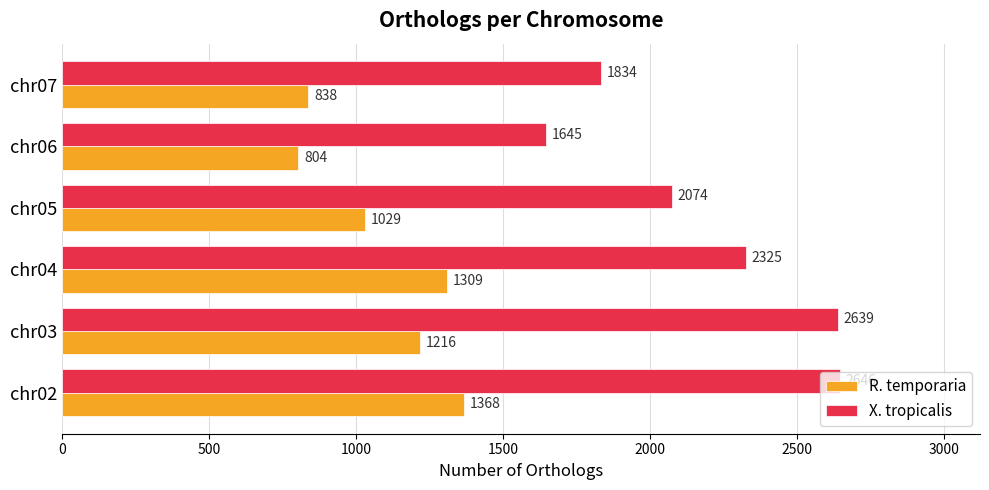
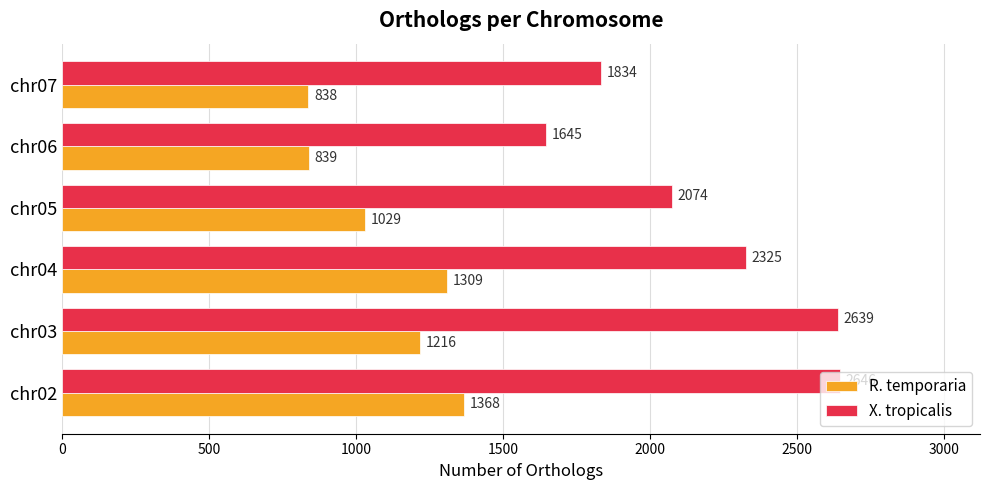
R. temporaria, chr06: 804 -> 839
